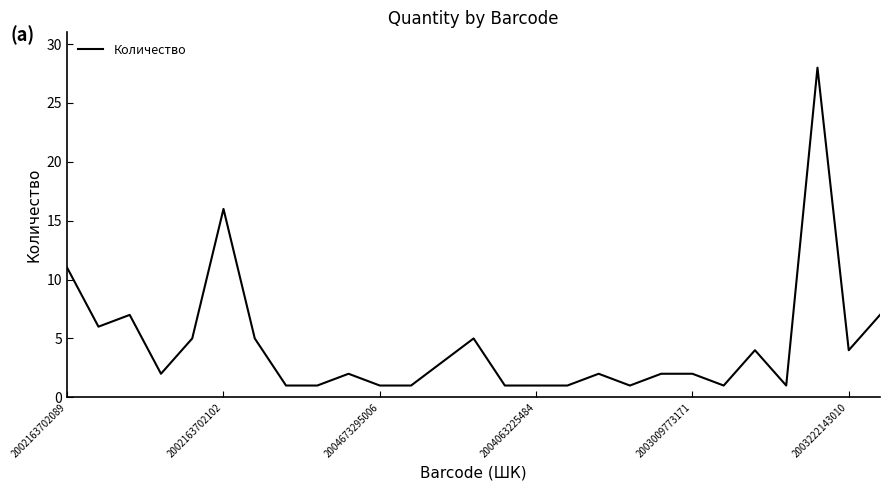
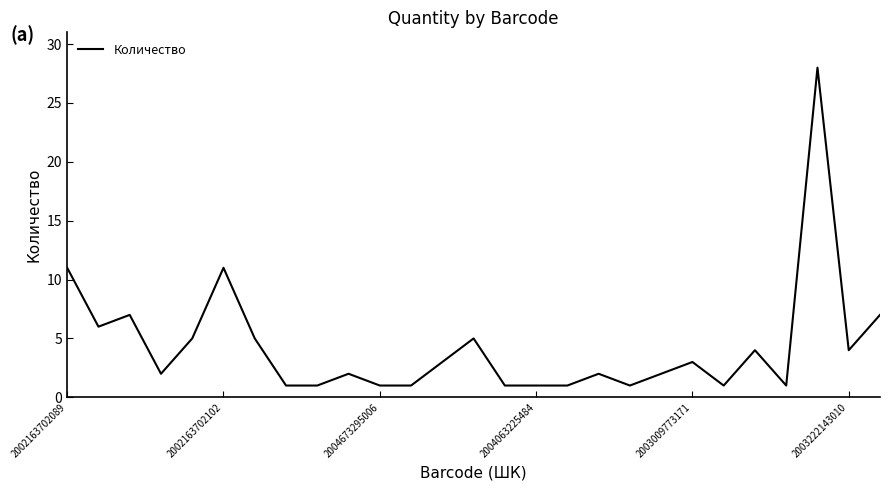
2002163702102: 16 -> 11
2003009773171: 2 -> 3
